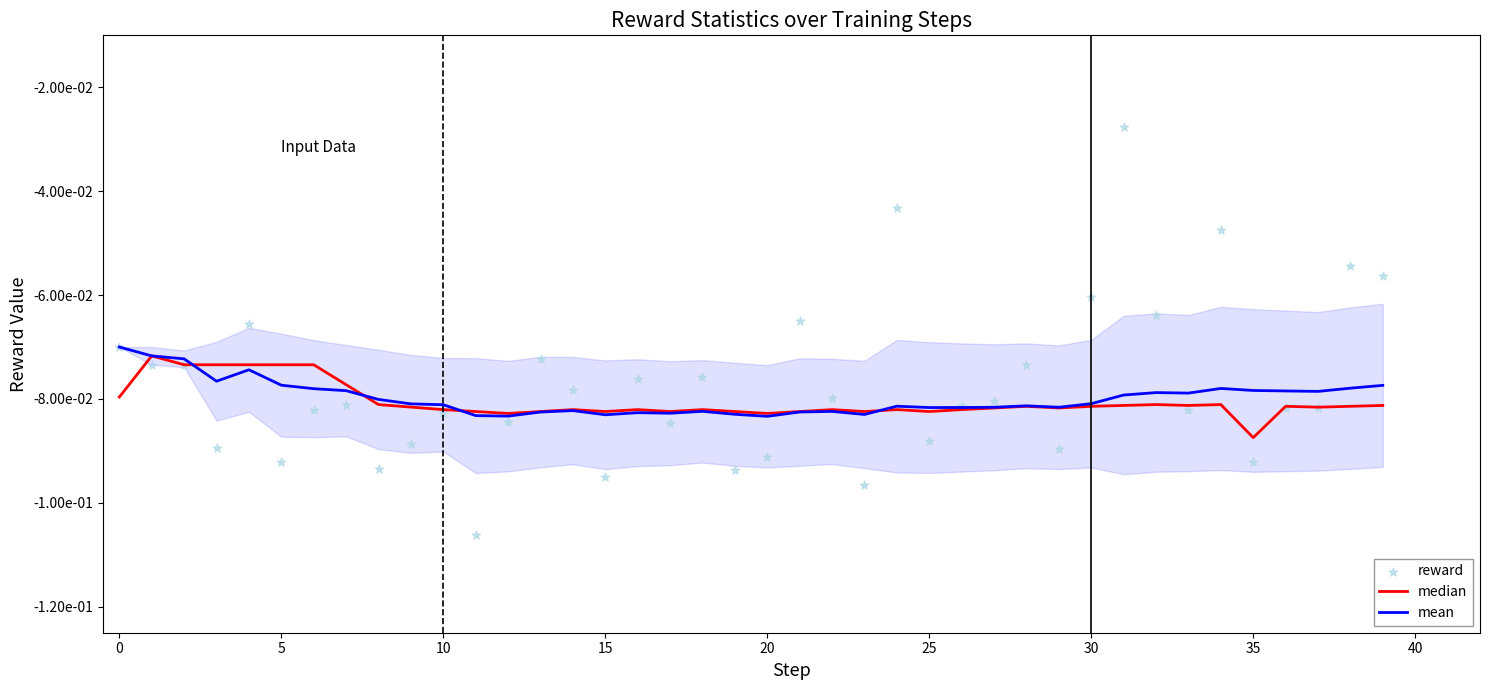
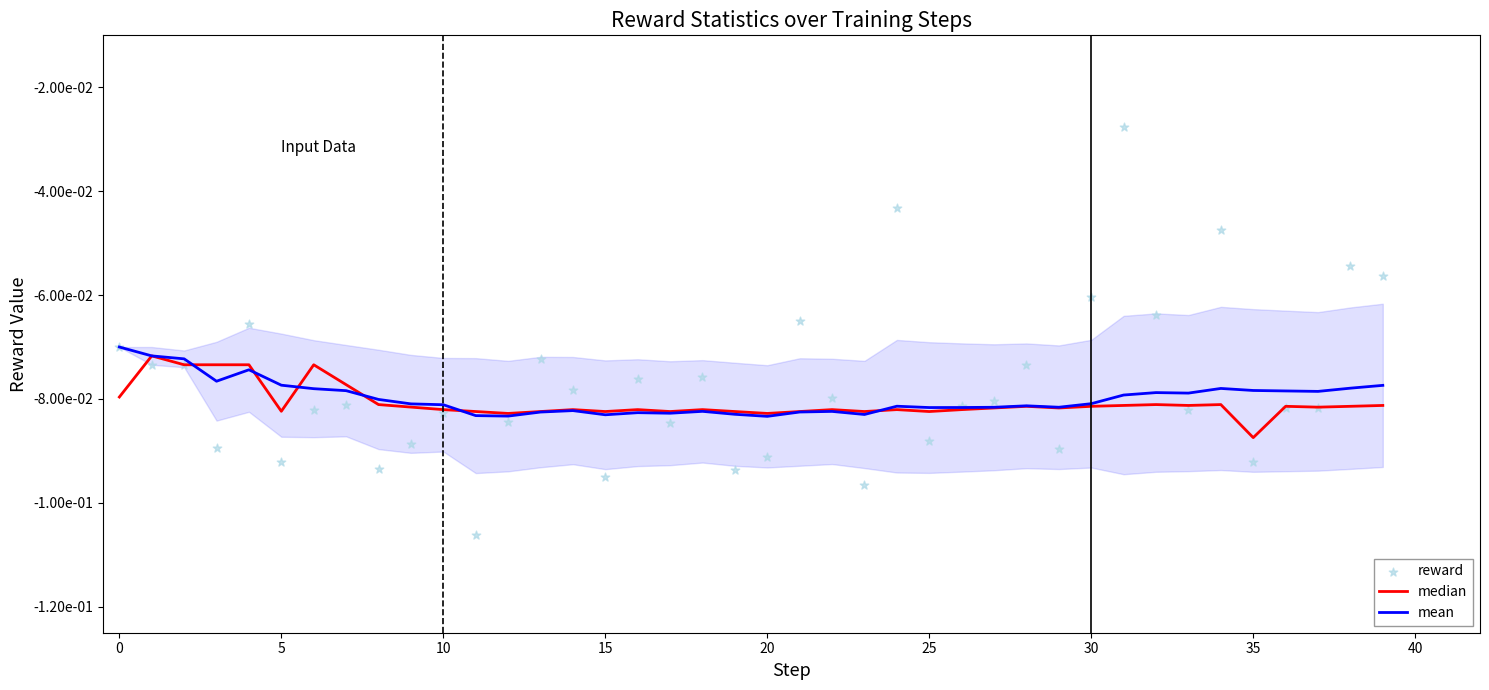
median, 5: -0.073 -> -0.082
